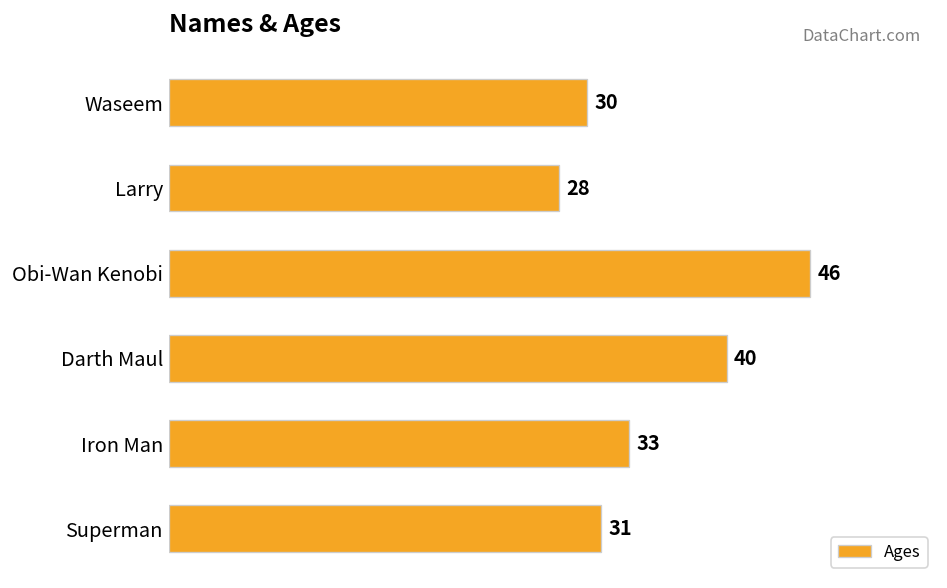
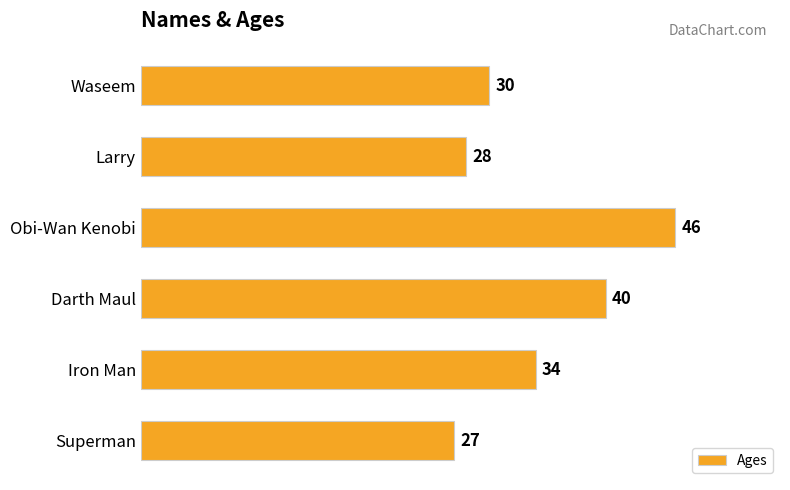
Iron Man: 33 -> 34
Superman: 31 -> 27
